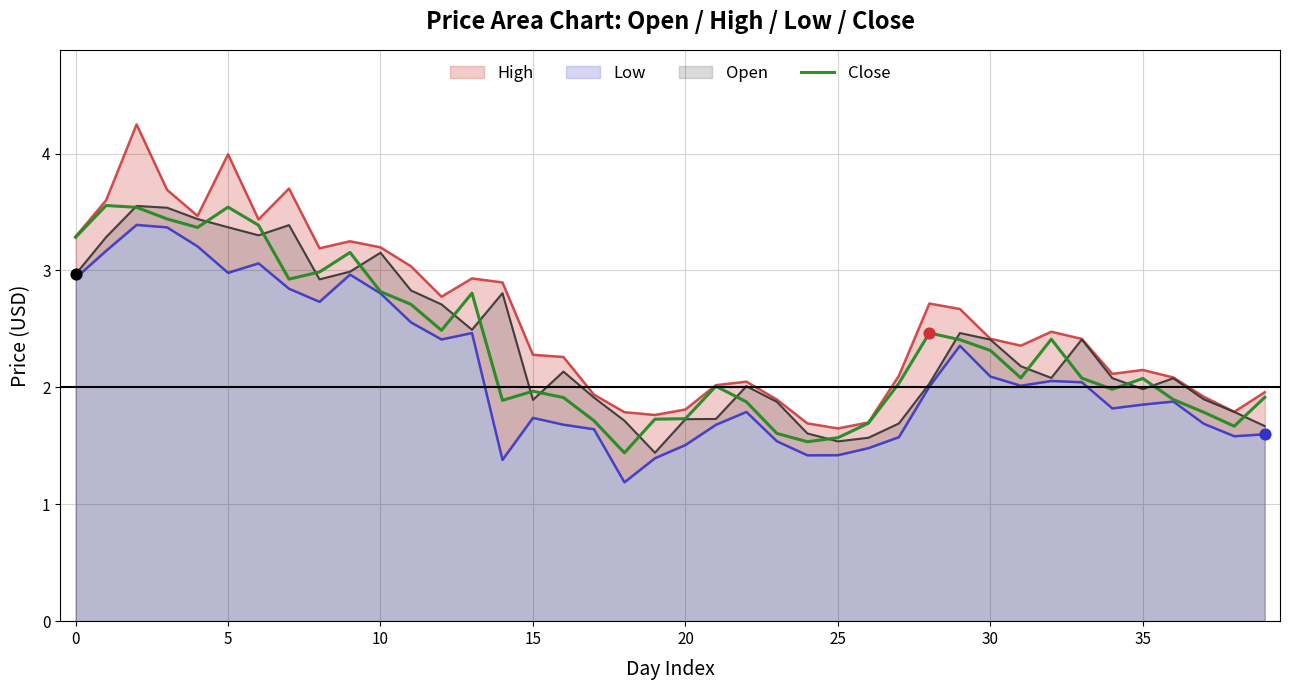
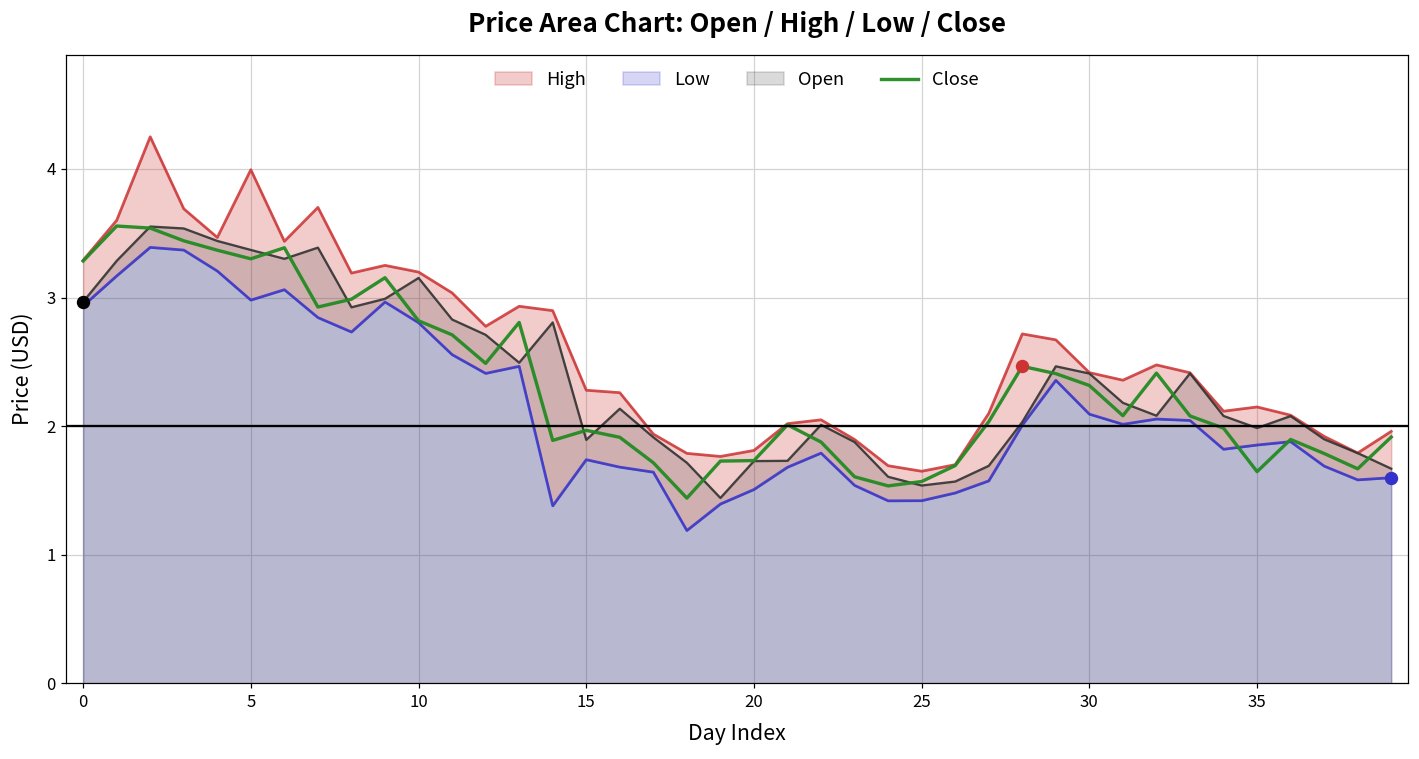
Close, 5: 3.54 -> 3.30
Close, 35: 2.08 -> 1.65
